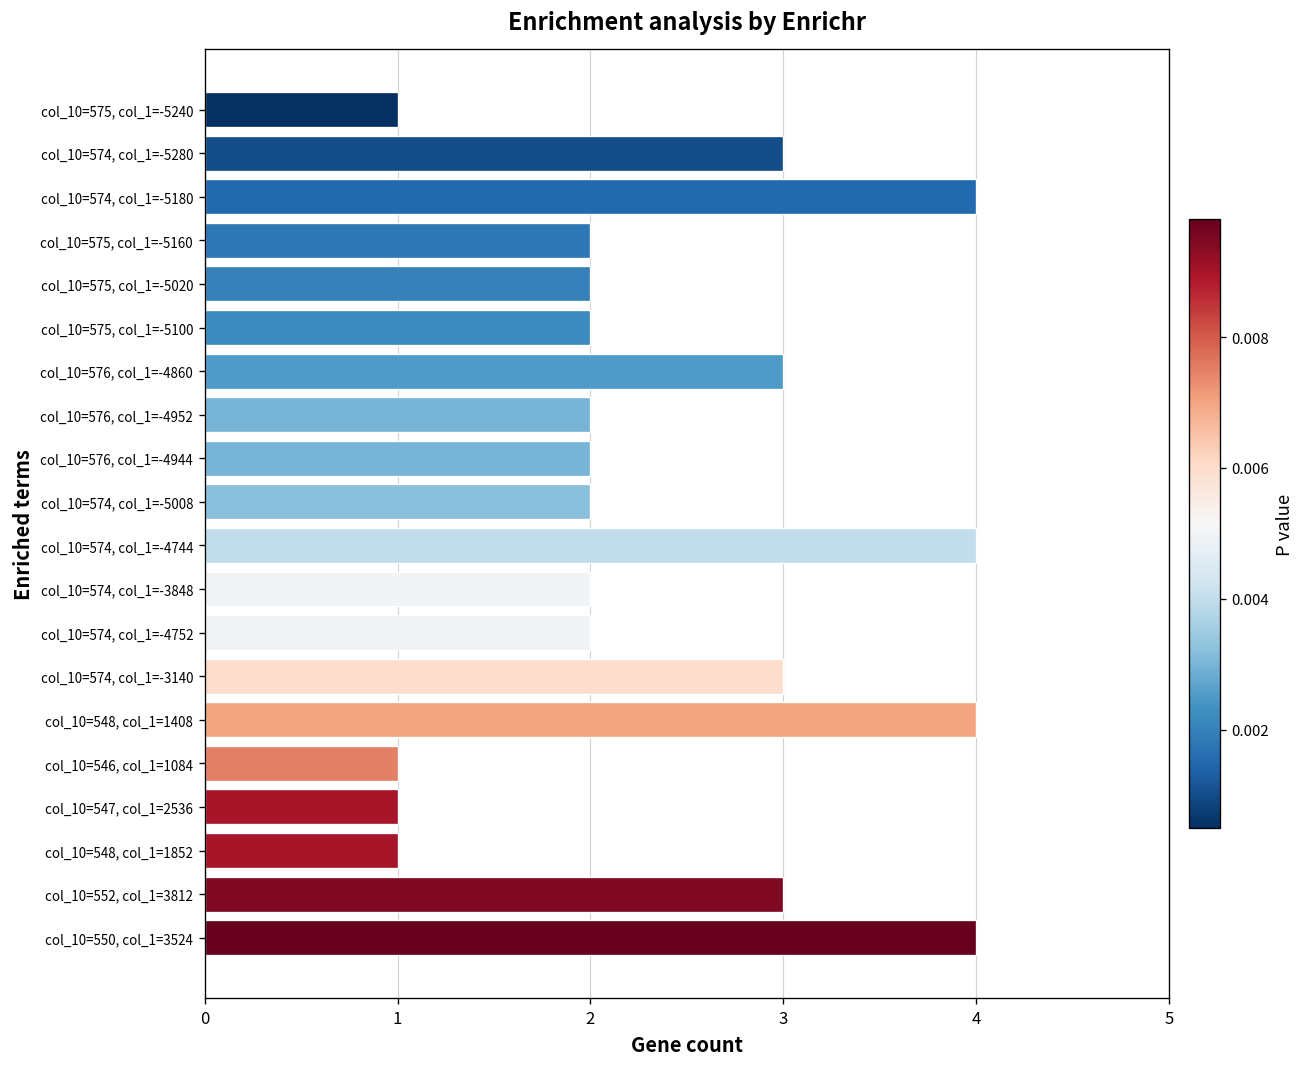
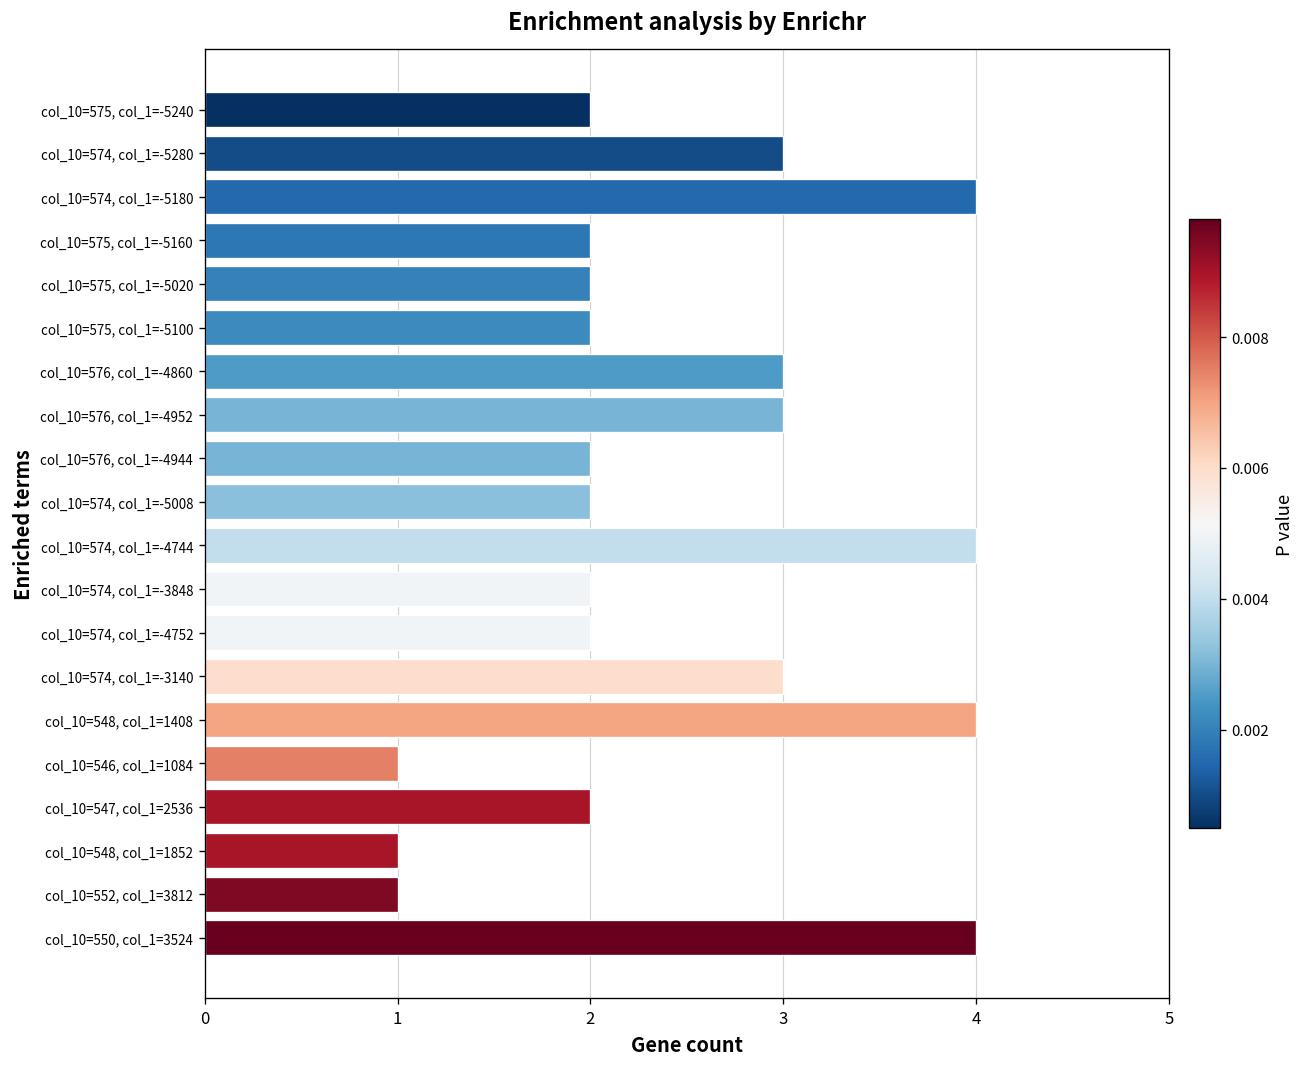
col_10=575, col_1=-5240: 1 -> 2
col_10=576, col_1=-4952: 2 -> 3
col_10=547, col_1=2536: 1 -> 2
col_10=552, col_1=3812: 3 -> 1
